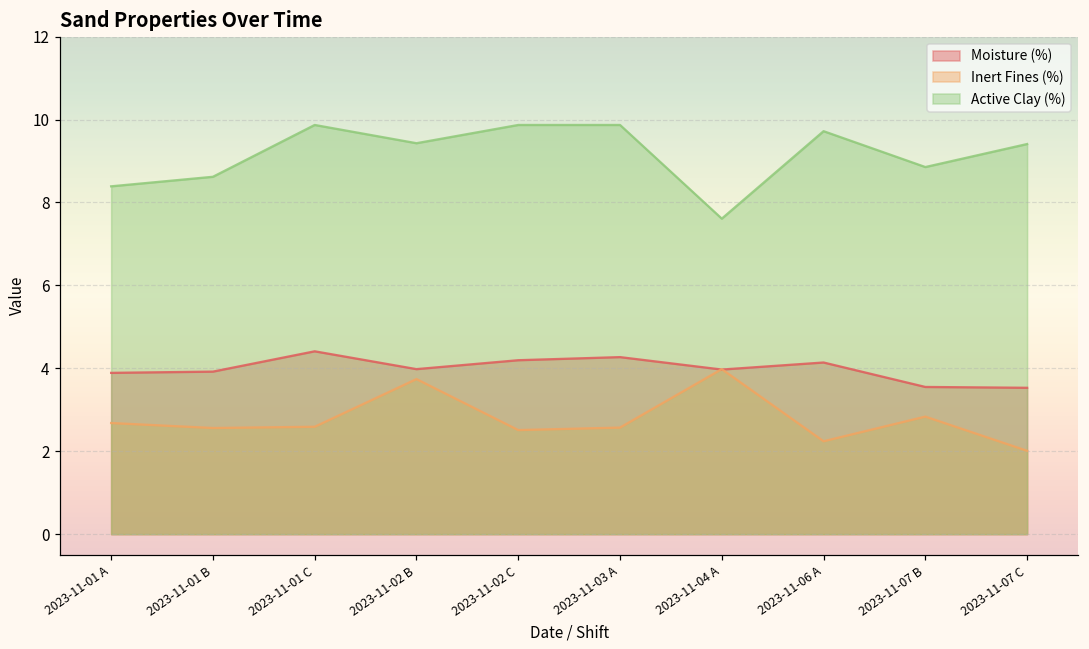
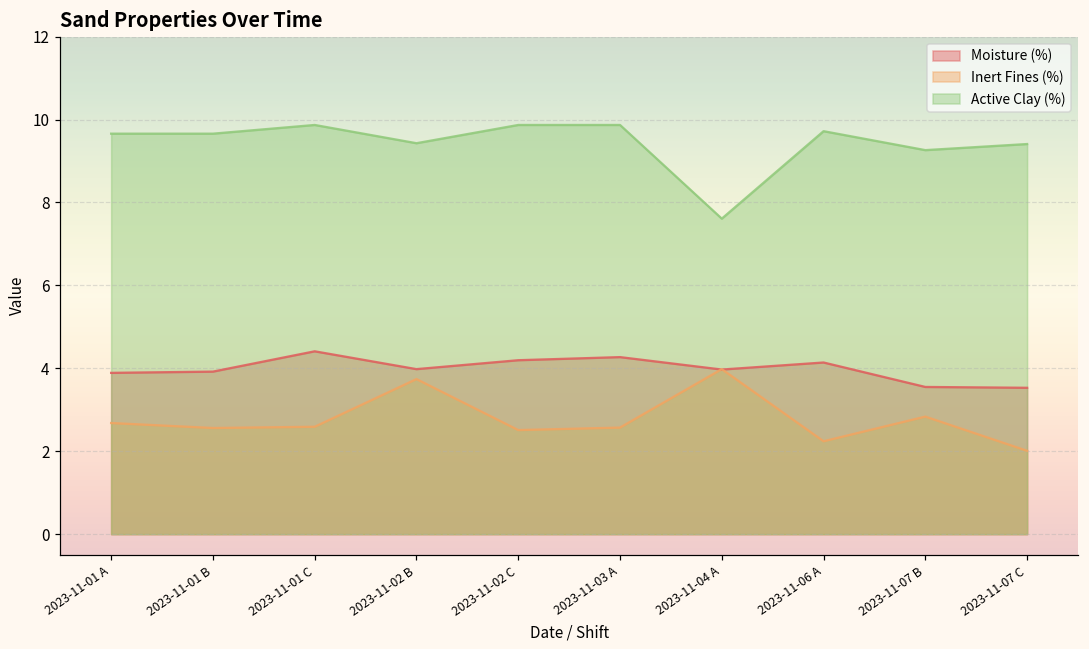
Active Clay (%), 2023-11-01 A: 8.4 -> 9.7
Active Clay (%), 2023-11-01 B: 8.6 -> 9.7
Active Clay (%), 2023-11-07 B: 8.9 -> 9.3
